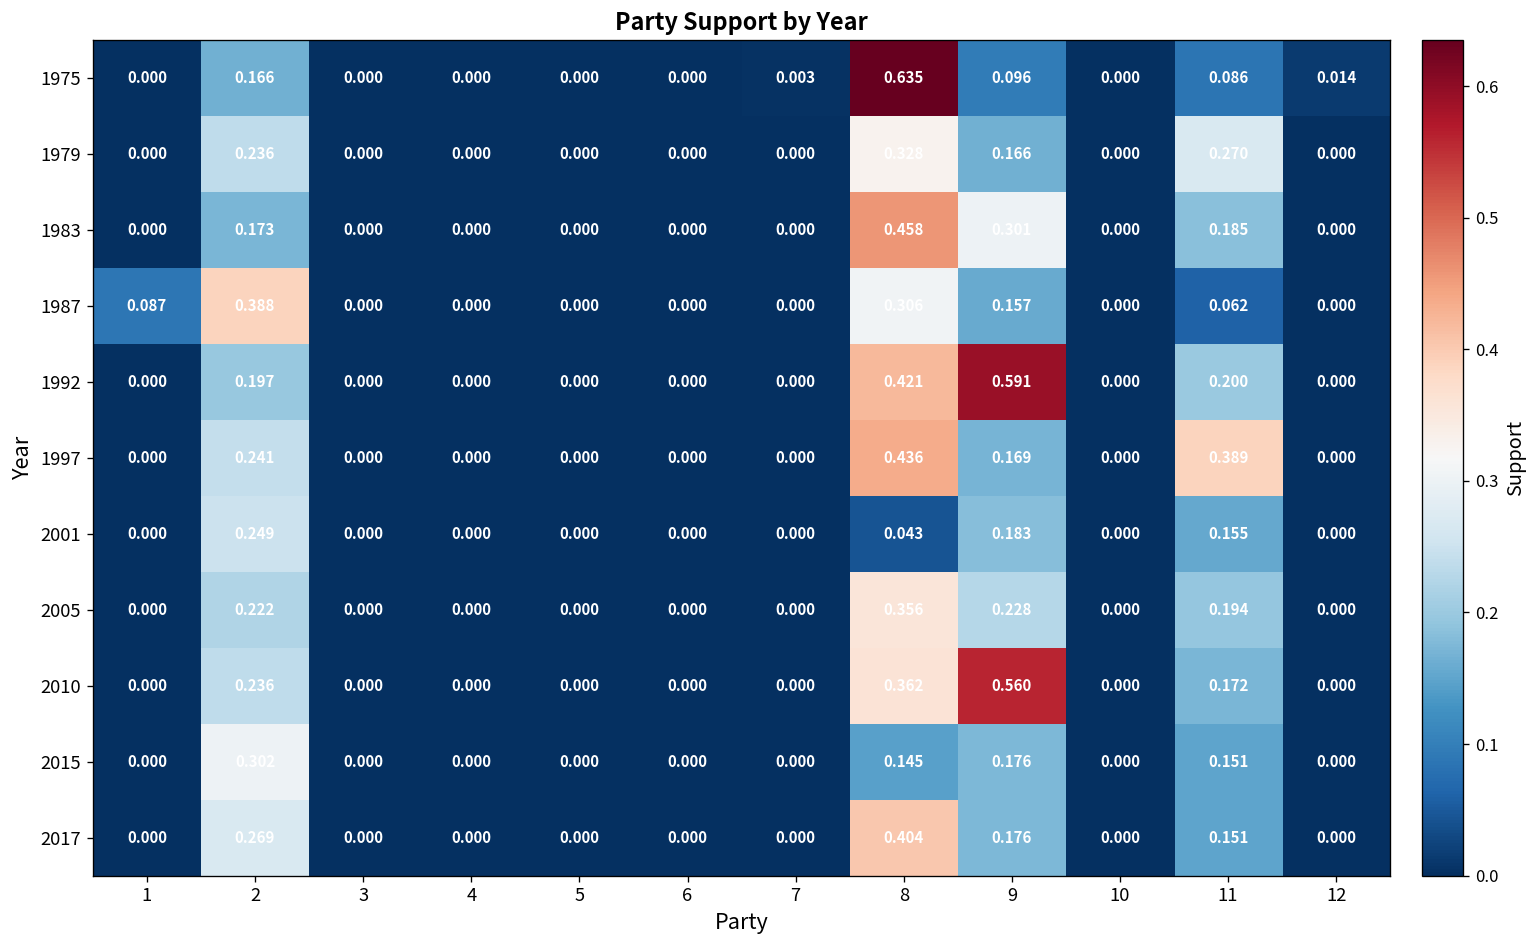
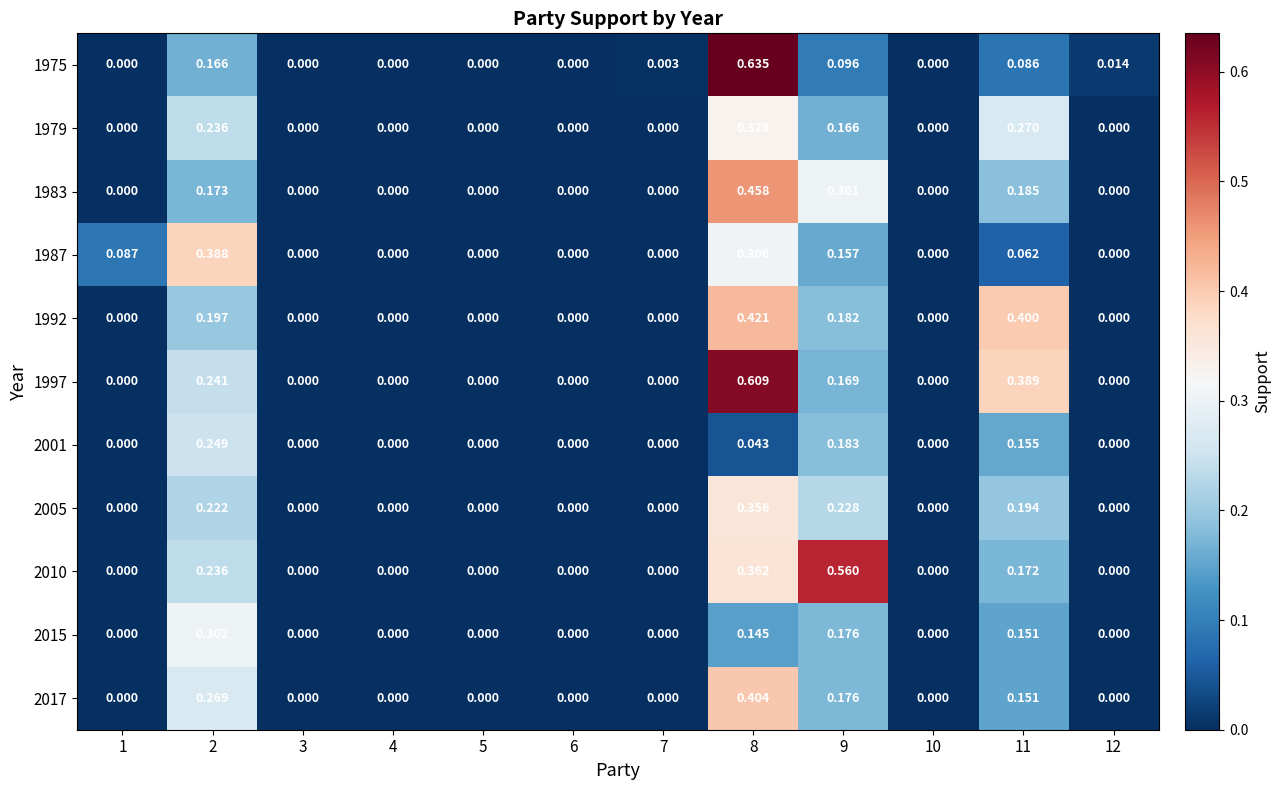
1992, 9: 0.591 -> 0.182
1992, 11: 0.200 -> 0.400
1997, 8: 0.436 -> 0.609
